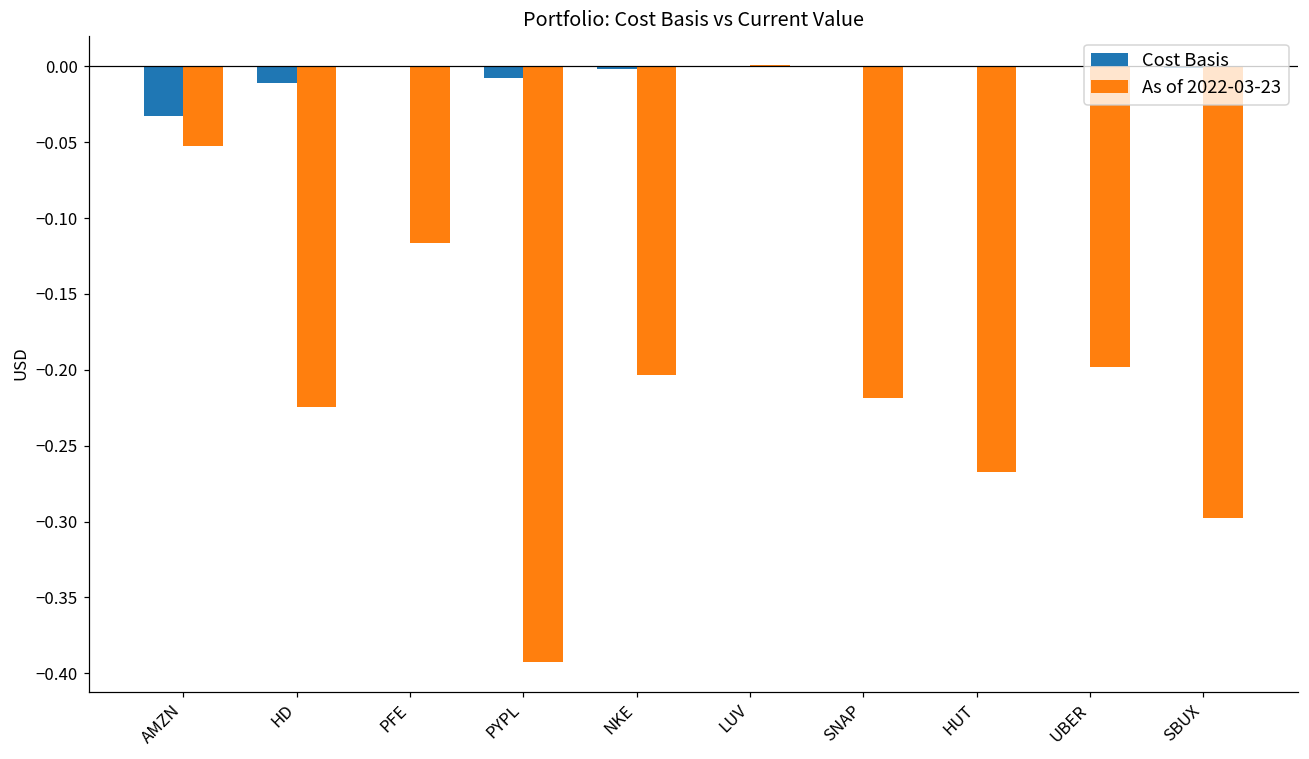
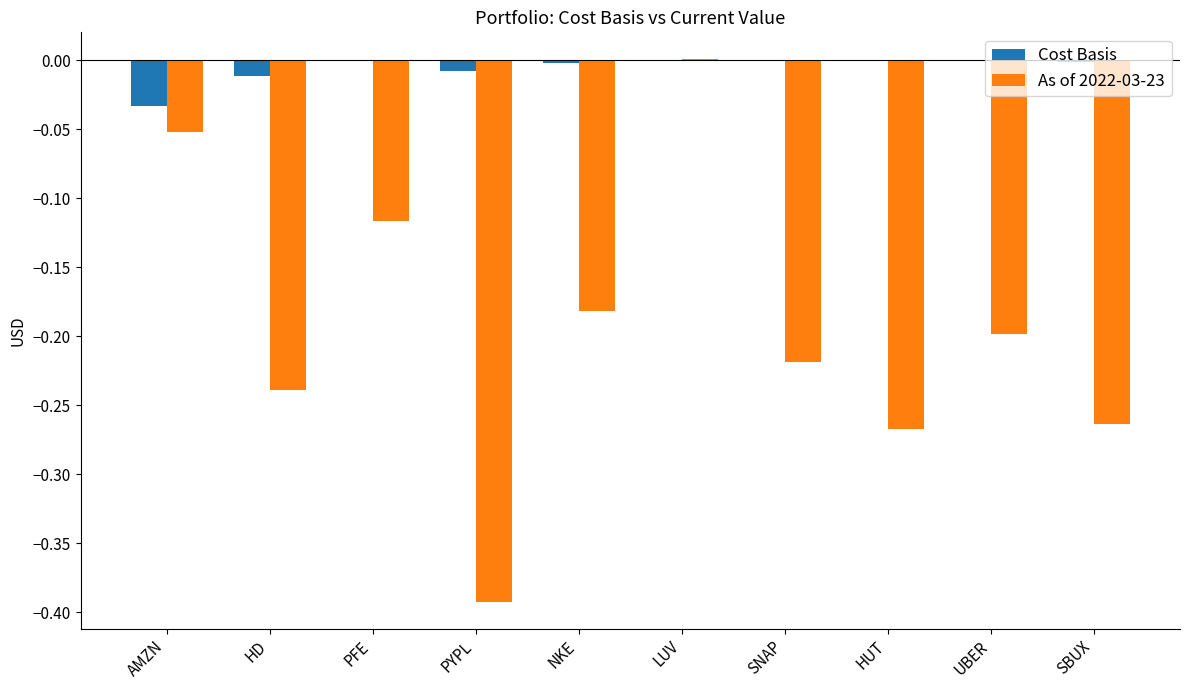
As of 2022-03-23, HD: -0.225 -> -0.239
As of 2022-03-23, NKE: -0.203 -> -0.181
As of 2022-03-23, SBUX: -0.297 -> -0.264
